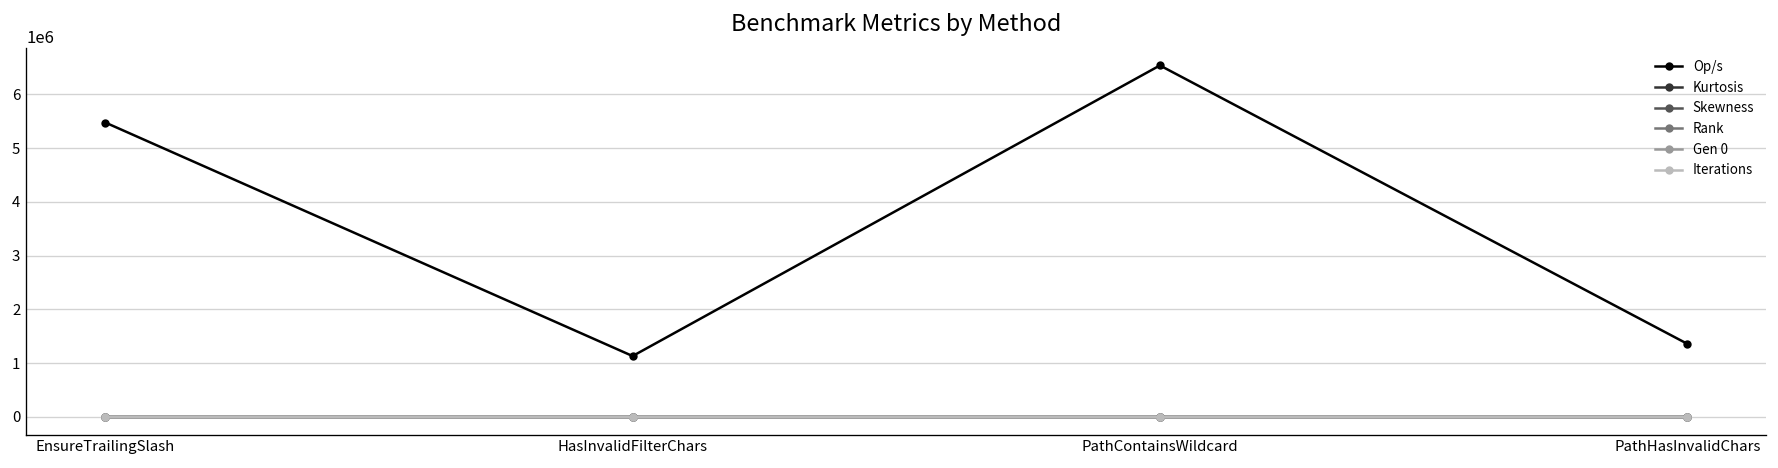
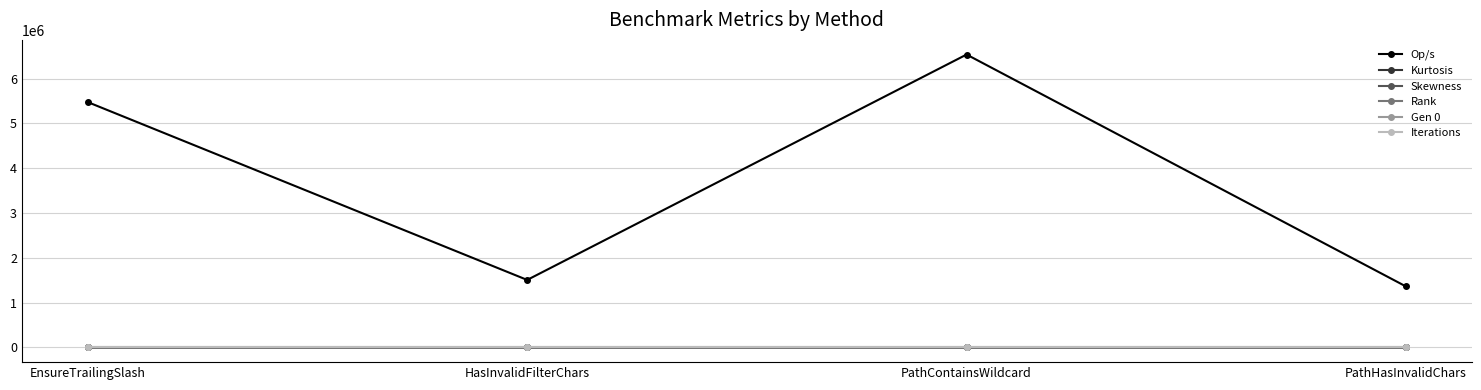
Op/s, HasInvalidFilterChars: 1100000 -> 1500000
